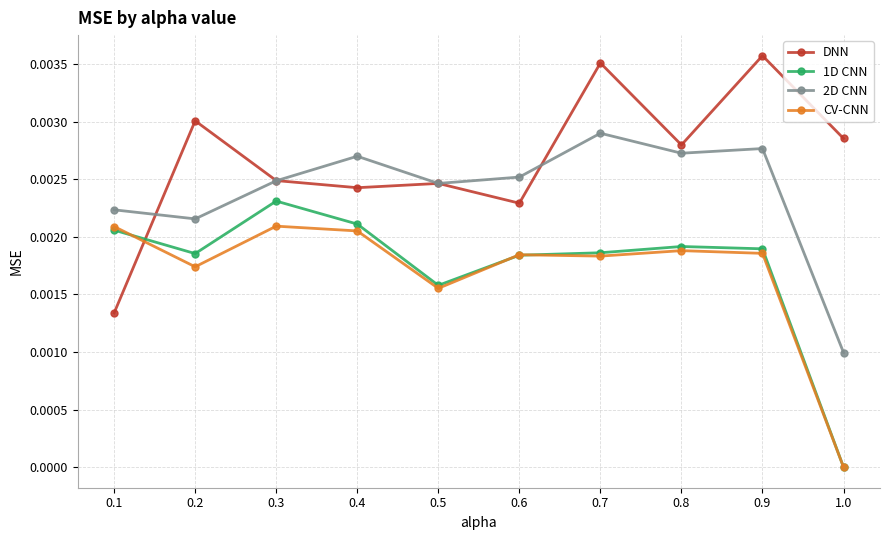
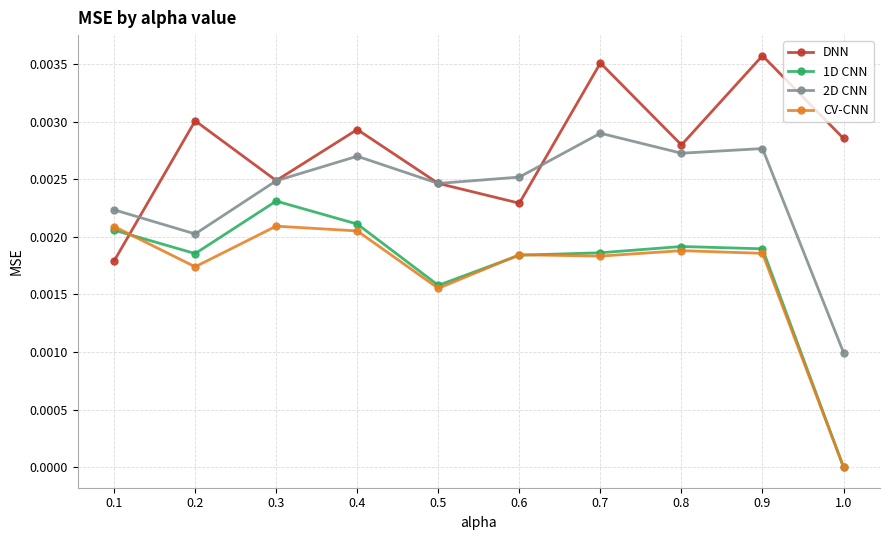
DNN, 0.1: 0.00134 -> 0.00179
2D CNN, 0.2: 0.00216 -> 0.00202
DNN, 0.4: 0.00243 -> 0.00293
